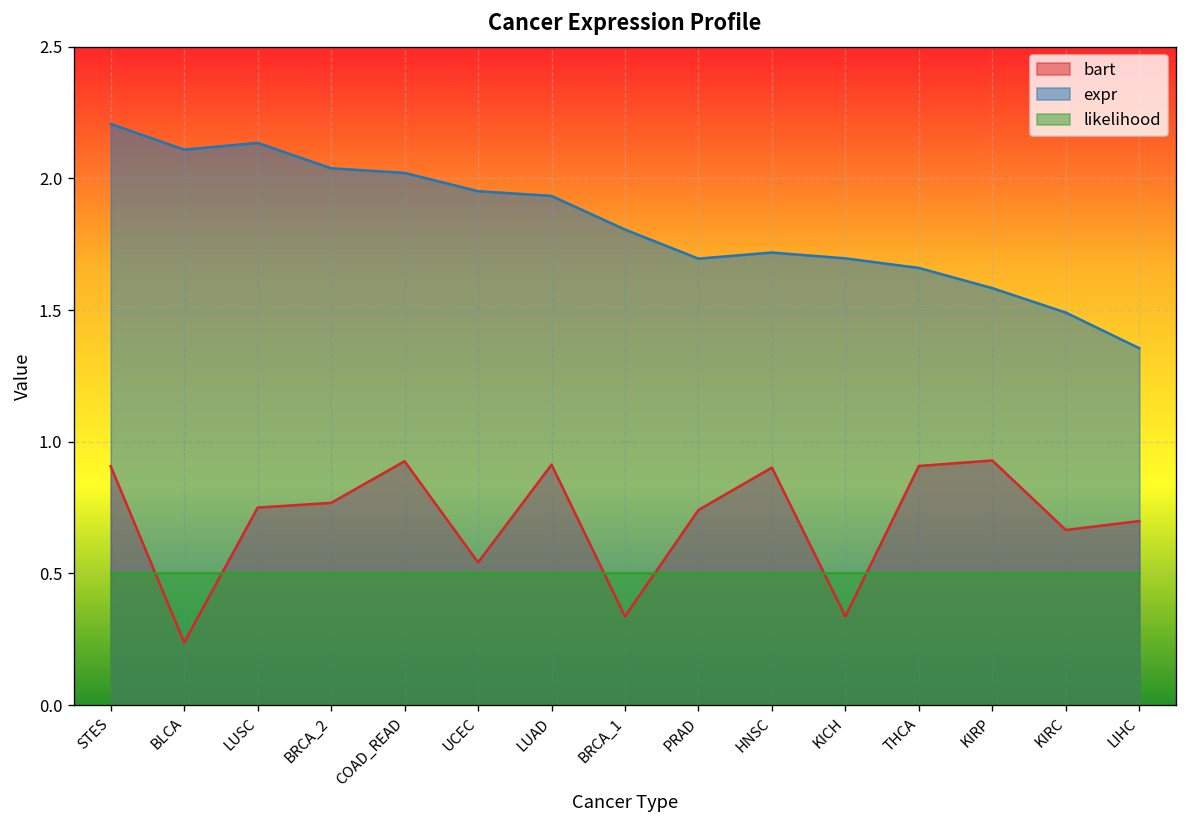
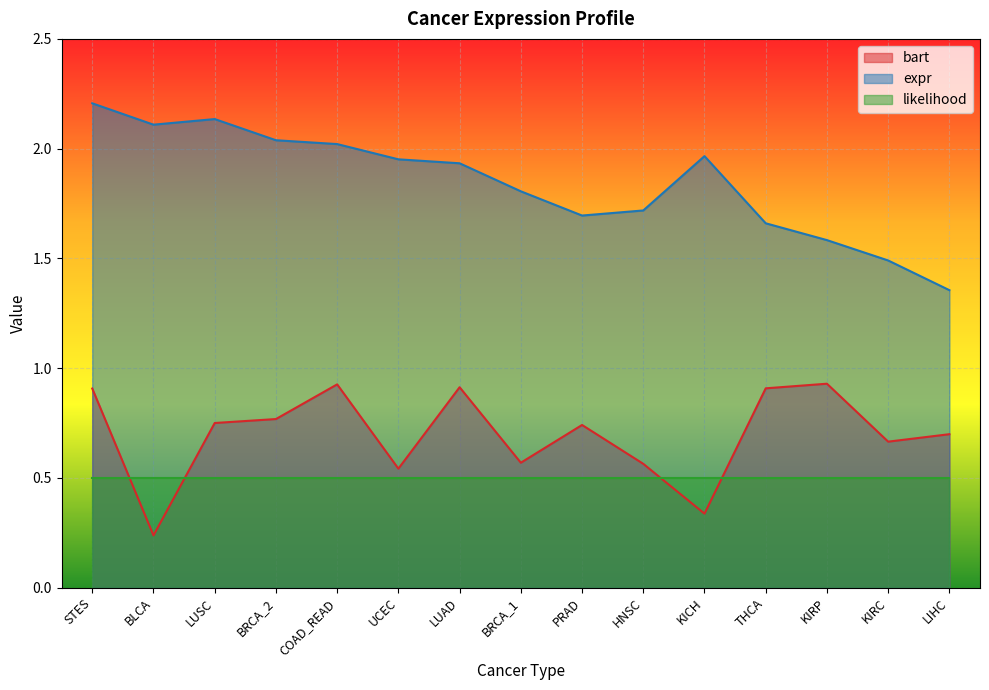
bart, BRCA_1: 0.34 -> 0.57
bart, HNSC: 0.90 -> 0.56
expr, KICH: 1.70 -> 1.97
